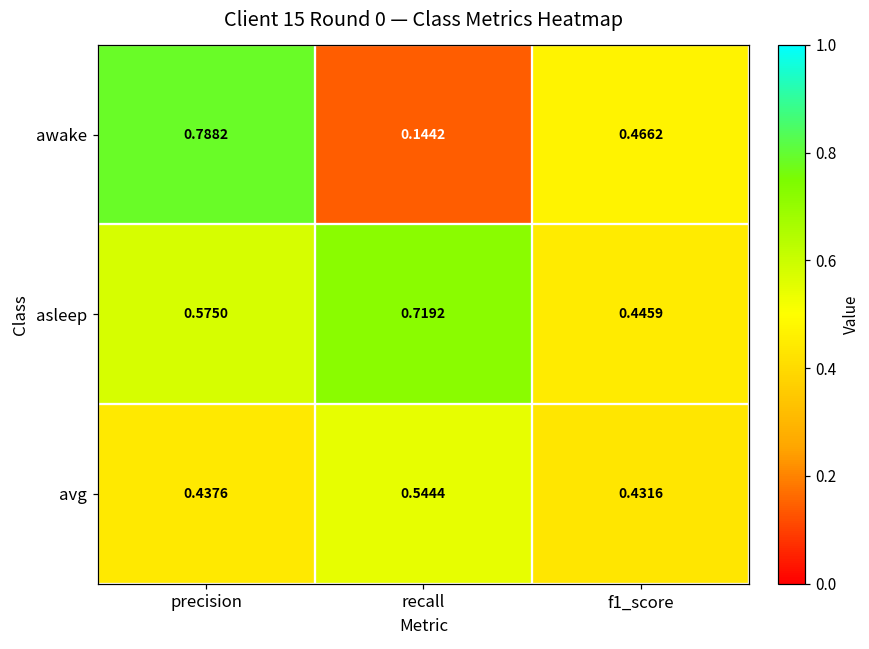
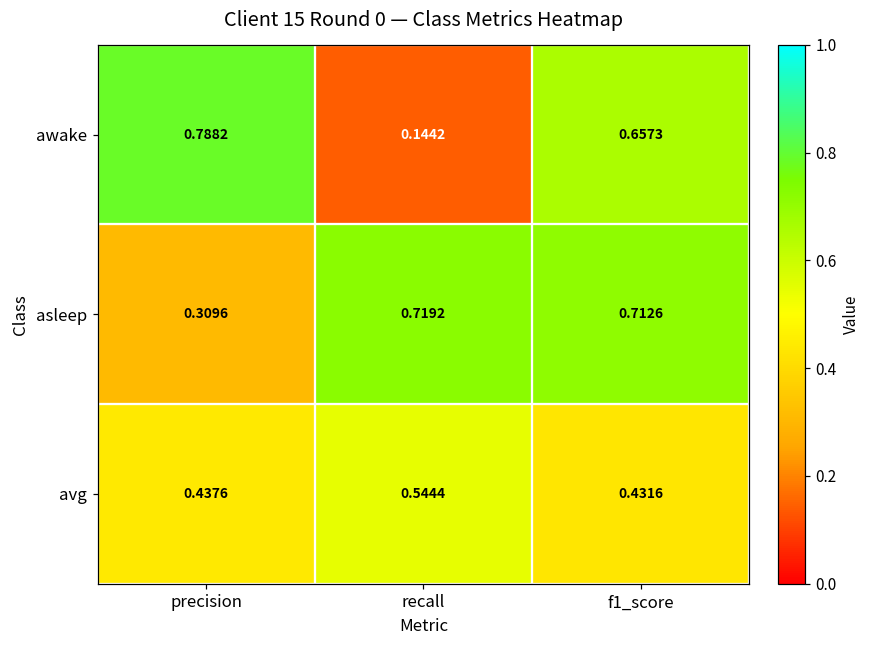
awake, f1_score: 0.4662 -> 0.6573
asleep, precision: 0.5750 -> 0.3096
asleep, f1_score: 0.4459 -> 0.7126
